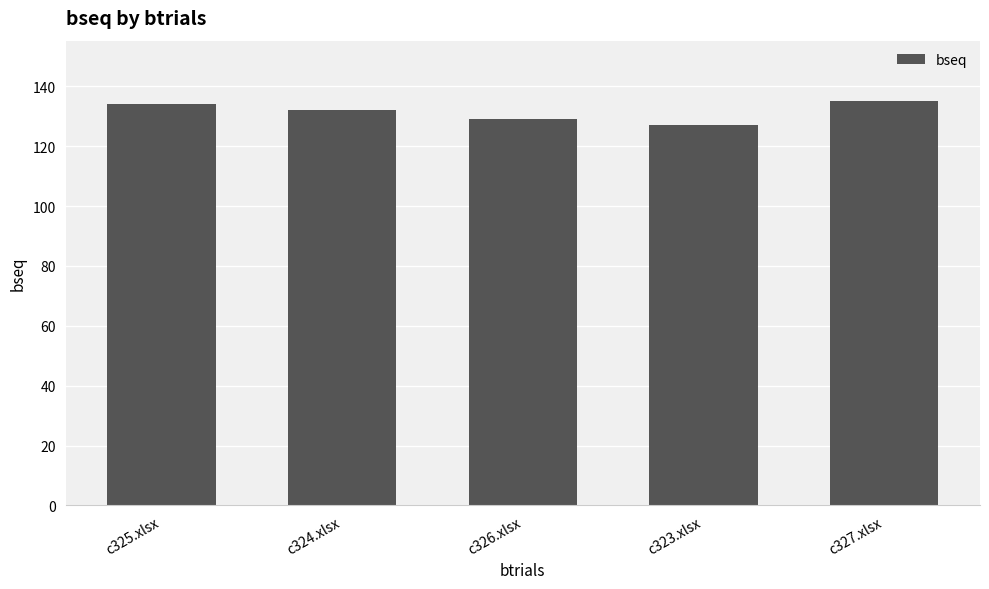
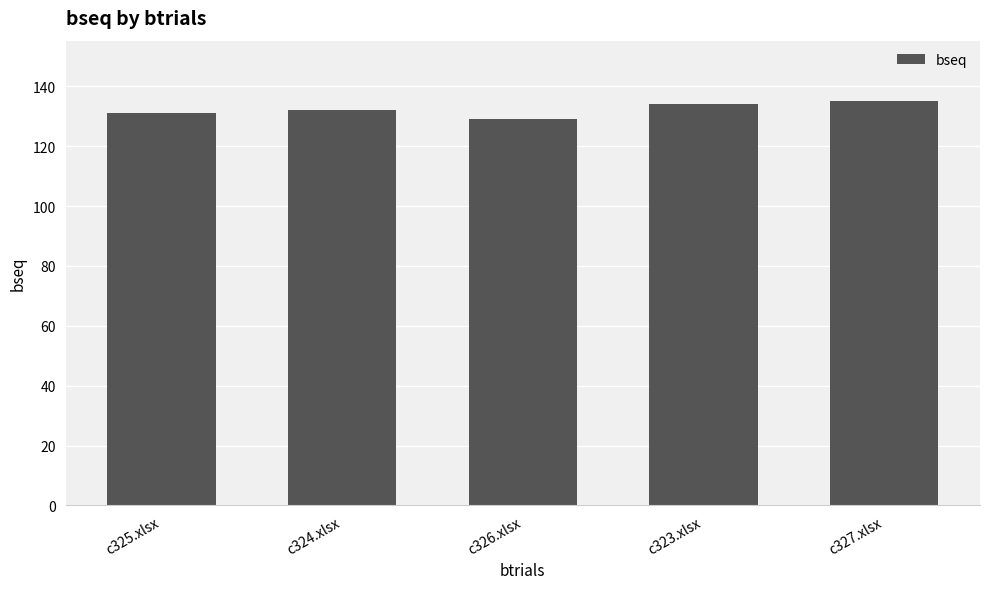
c325.xlsx: 134 -> 131
c323.xlsx: 127 -> 134
